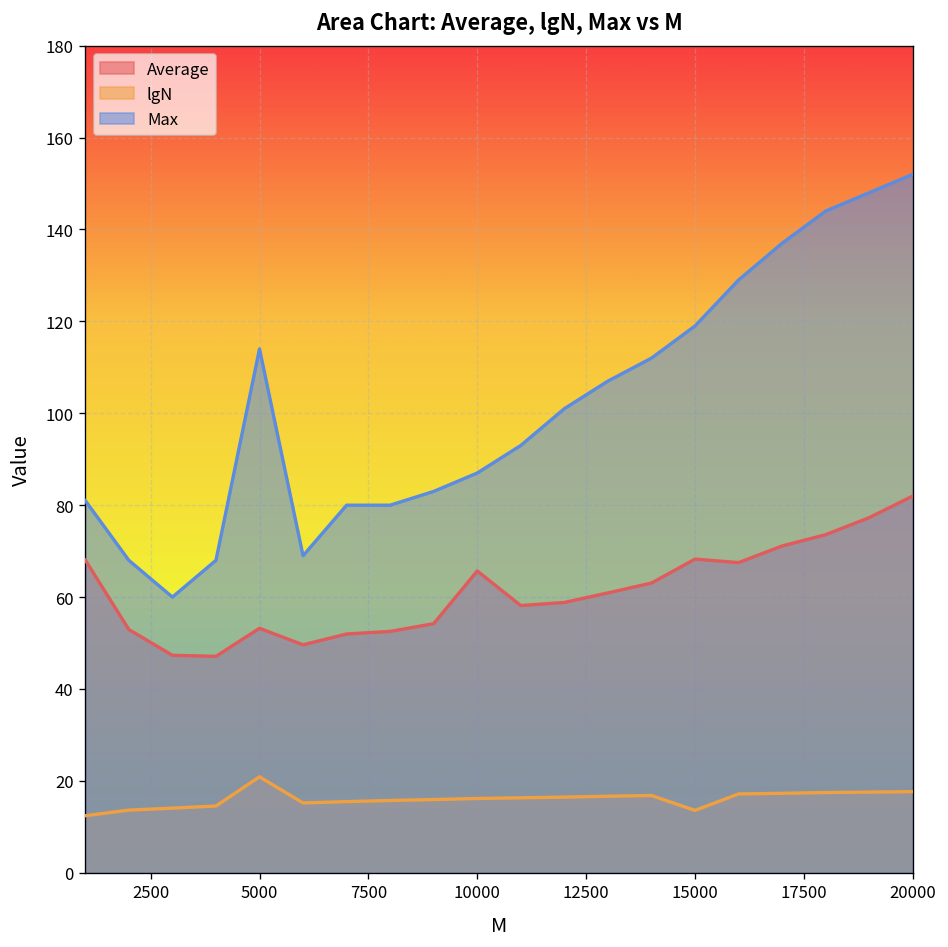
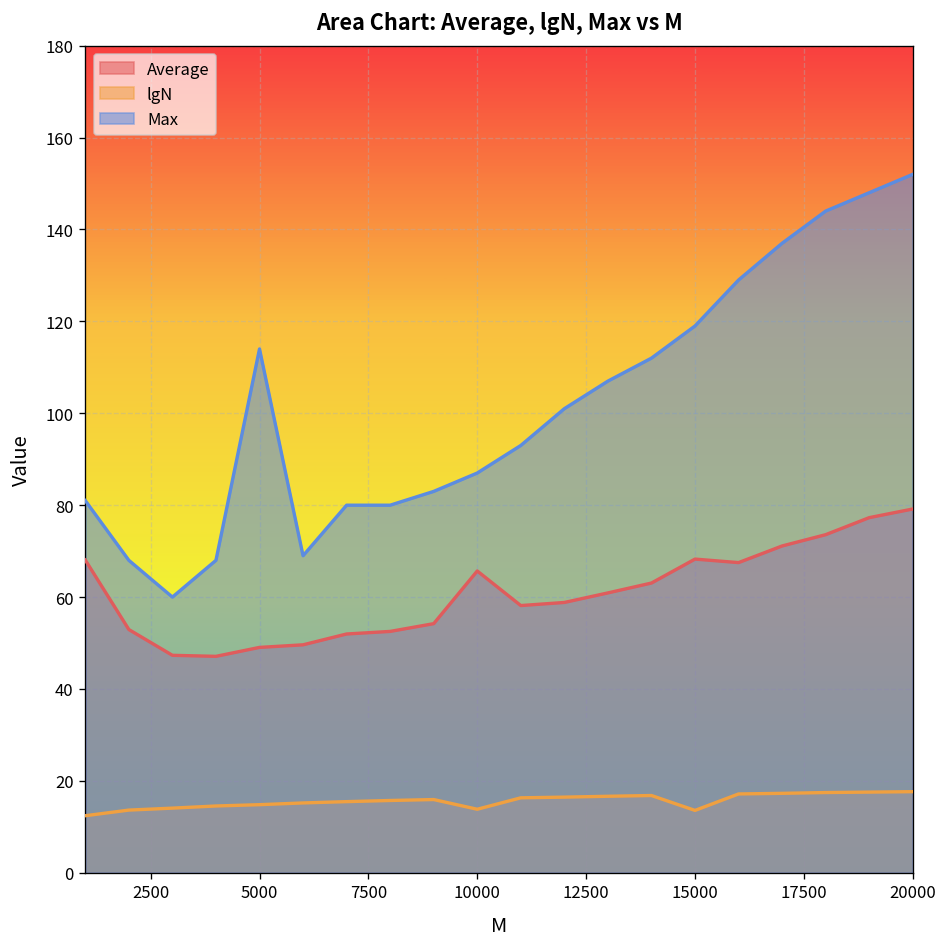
Average, 5000: 53 -> 49
lgN, 5000: 21 -> 15
lgN, 10000: 16 -> 14
Average, 20000: 82 -> 79
